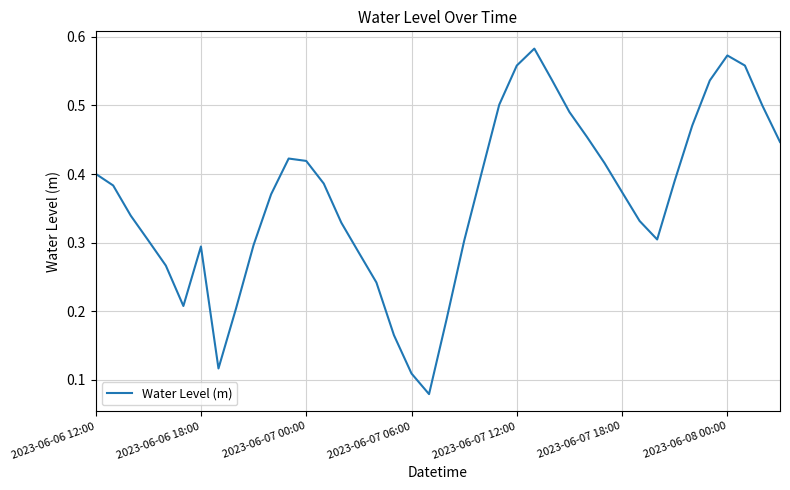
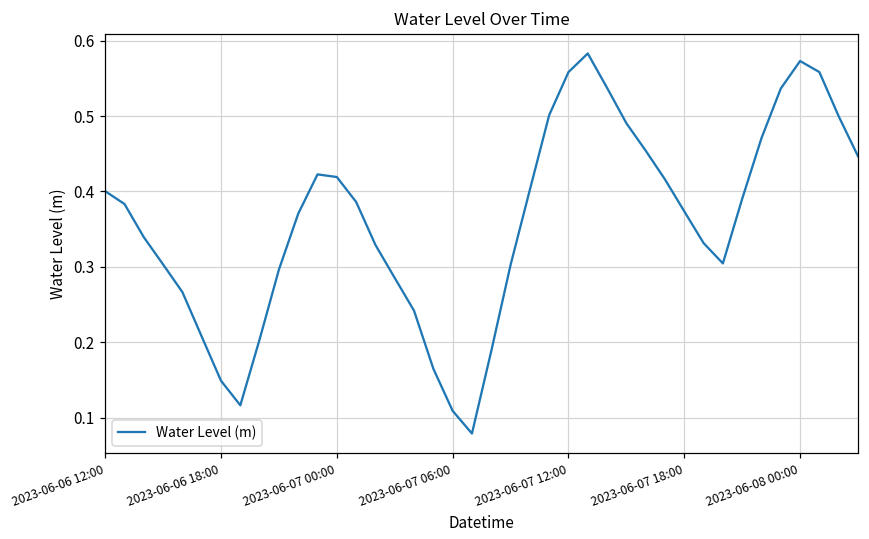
2023-06-06 18:00: 0.29 -> 0.15
